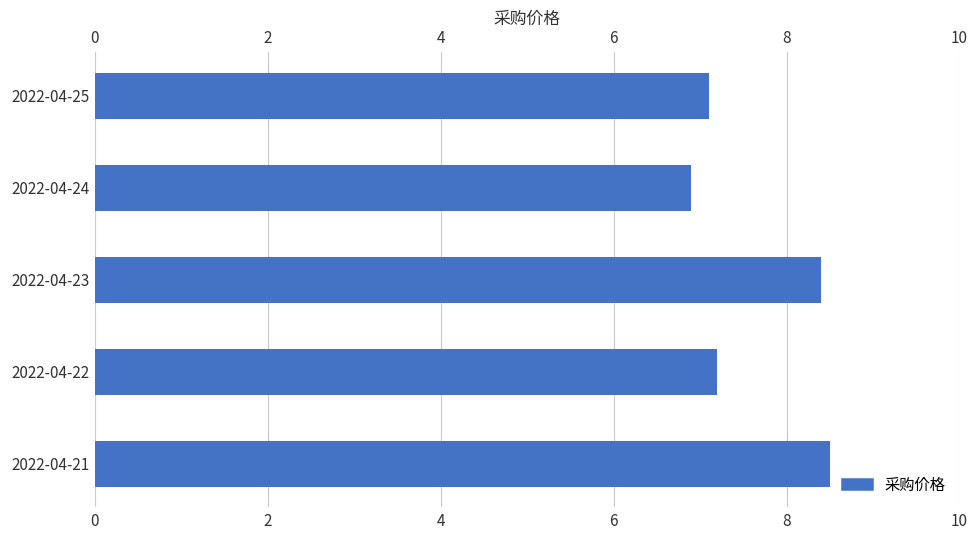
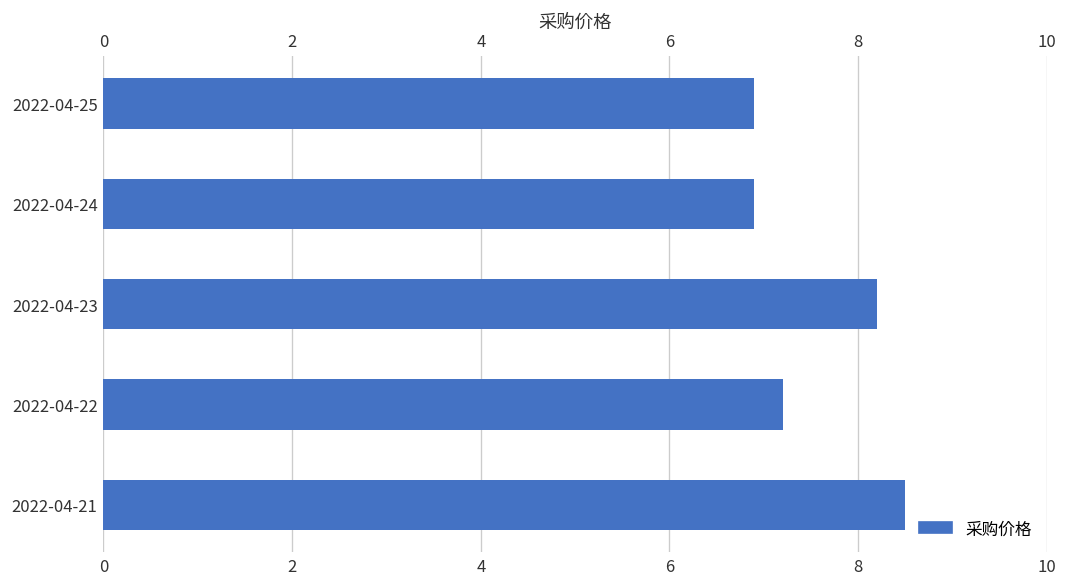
2022-04-25: 7.1 -> 6.9
2022-04-23: 8.4 -> 8.2
